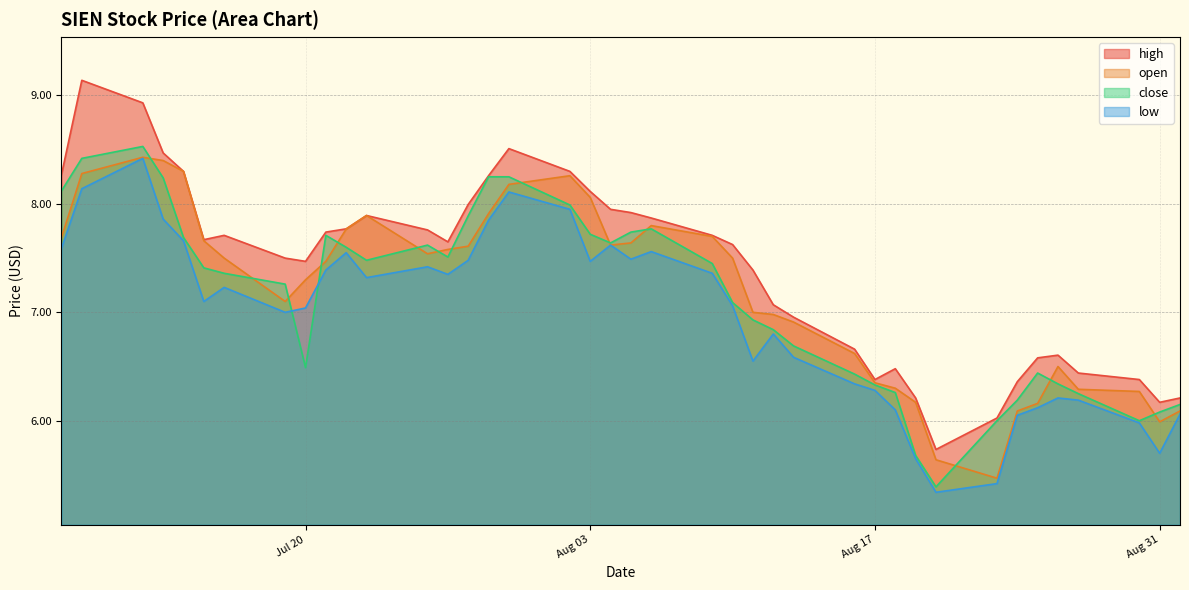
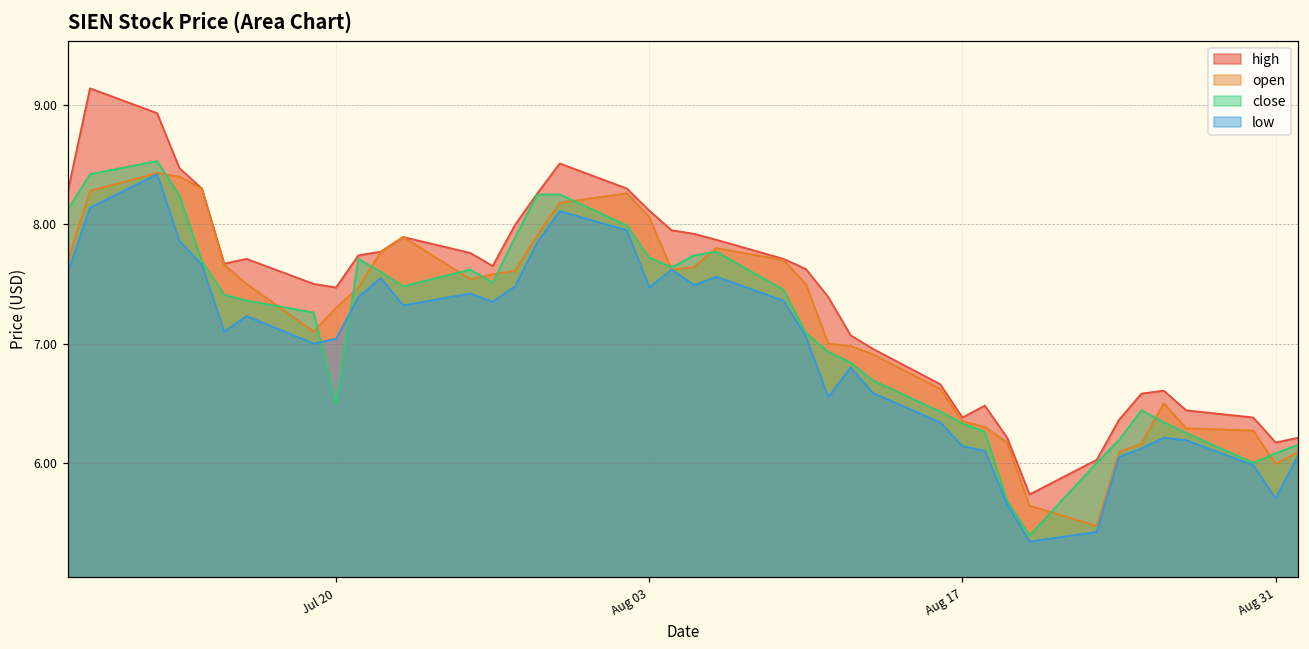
low, Aug 17: 6.28 -> 6.14
